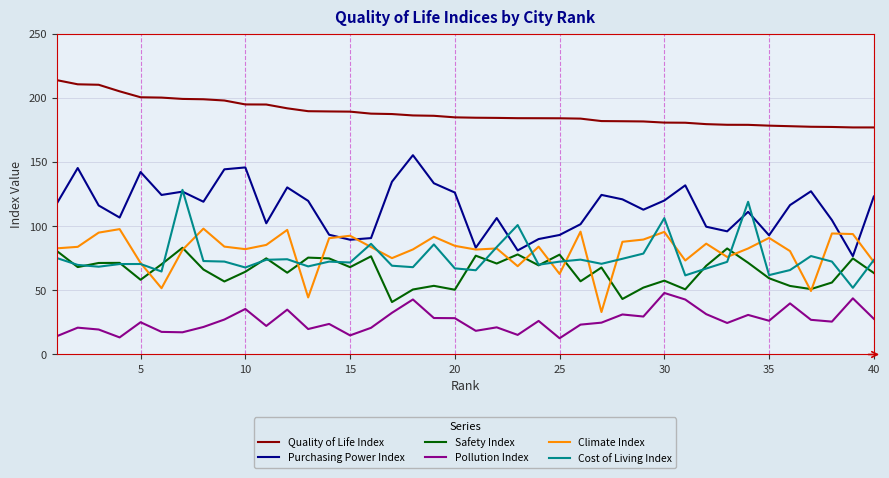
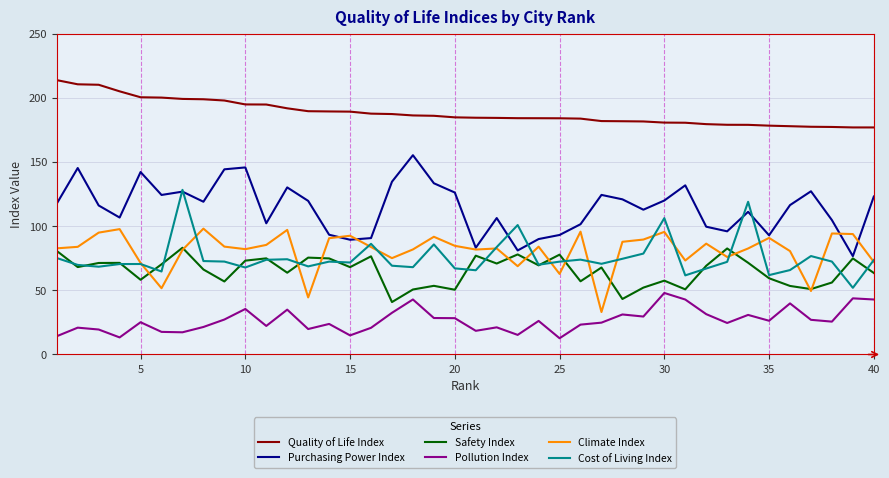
Safety Index, 10: 64 -> 73
Pollution Index, 40: 28 -> 43
